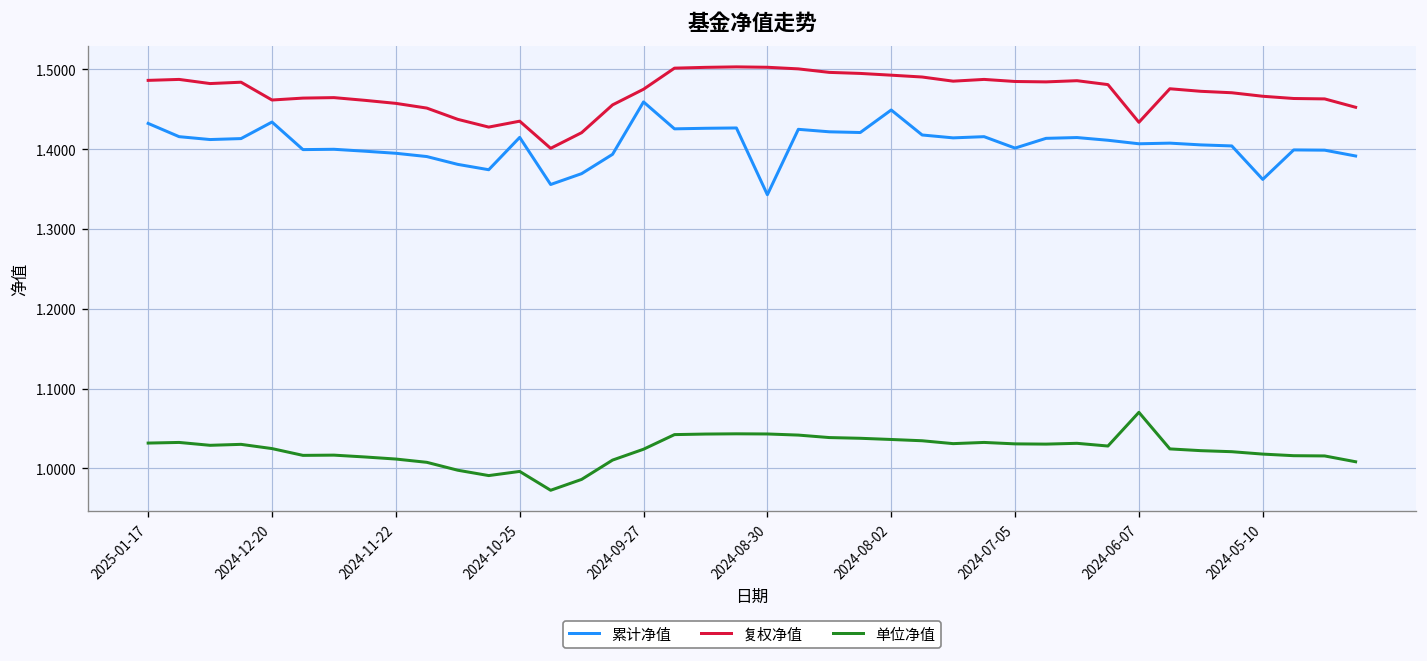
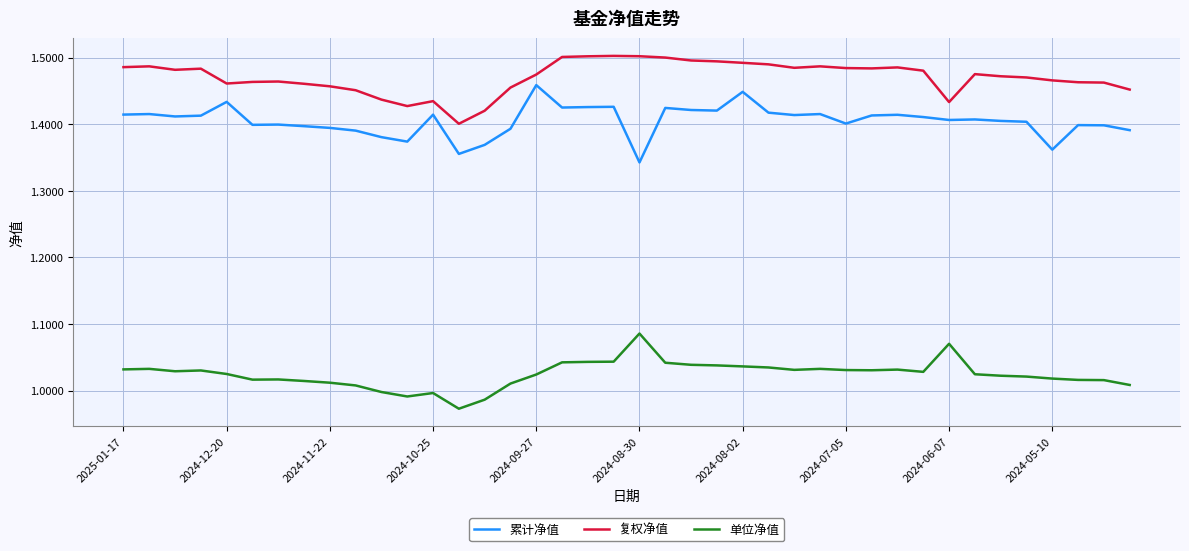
累计净值, 2025-01-17: 1.43 -> 1.41
单位净值, 2024-08-30: 1.04 -> 1.09
